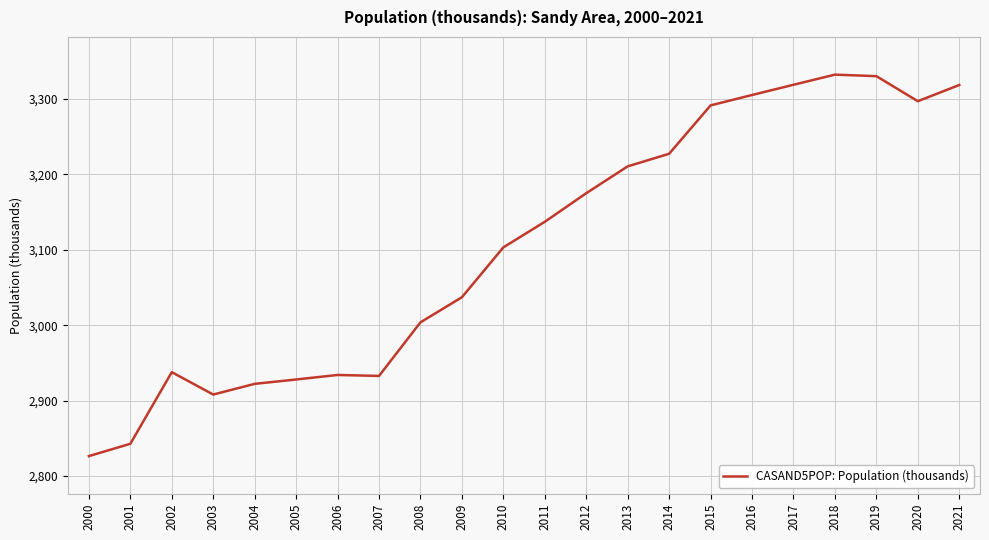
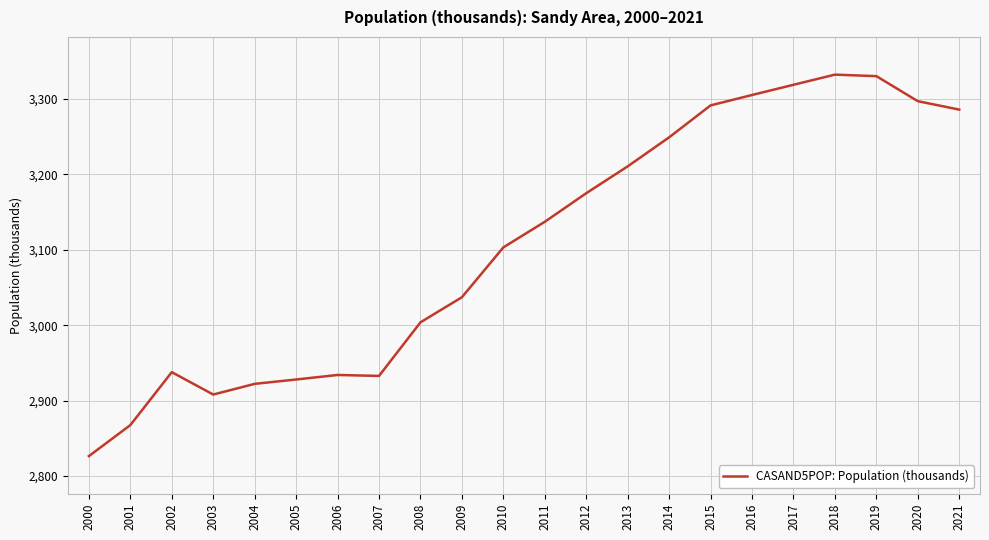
2001: 2,840 -> 2,870
2014: 3,230 -> 3,250
2021: 3,320 -> 3,290
